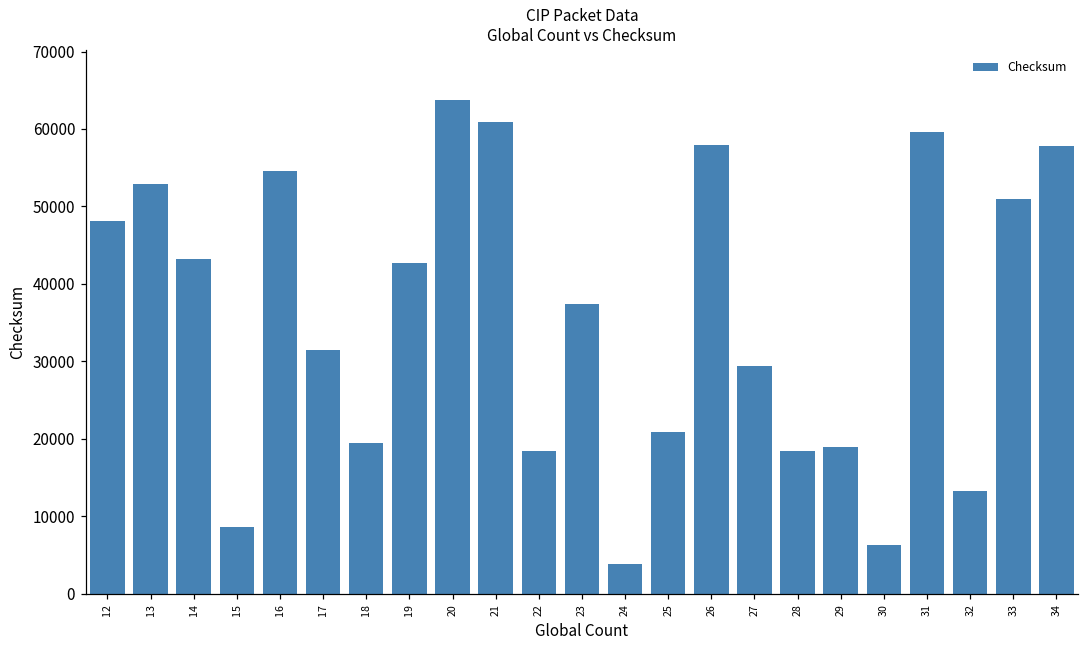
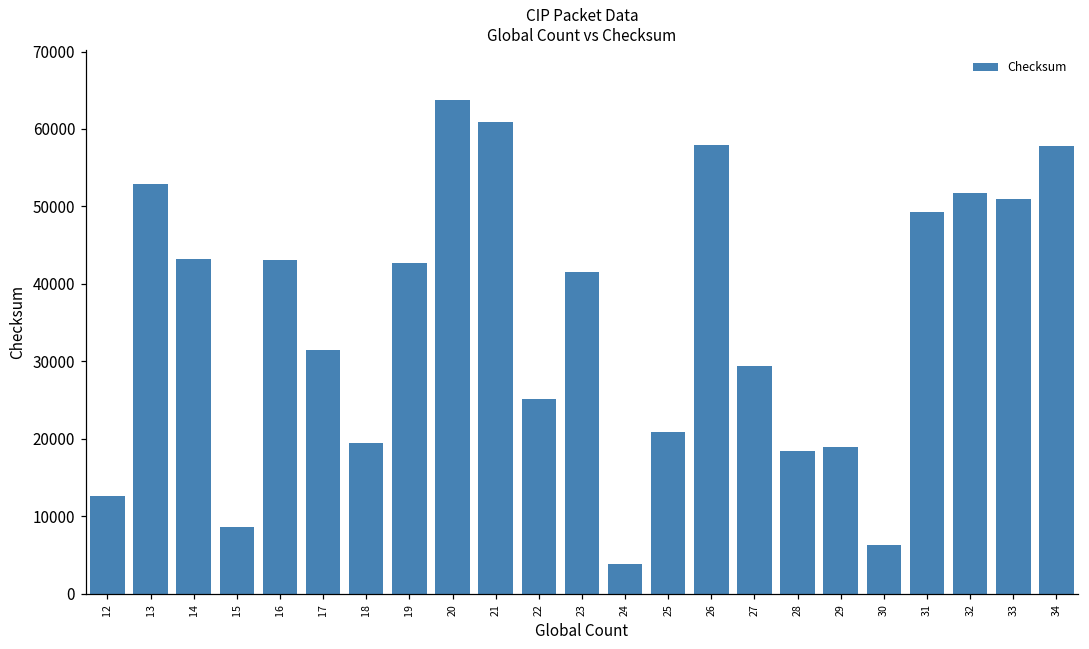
12: 48000 -> 13000
16: 55000 -> 43000
22: 18000 -> 25000
23: 37000 -> 42000
31: 60000 -> 49000
32: 13000 -> 52000
